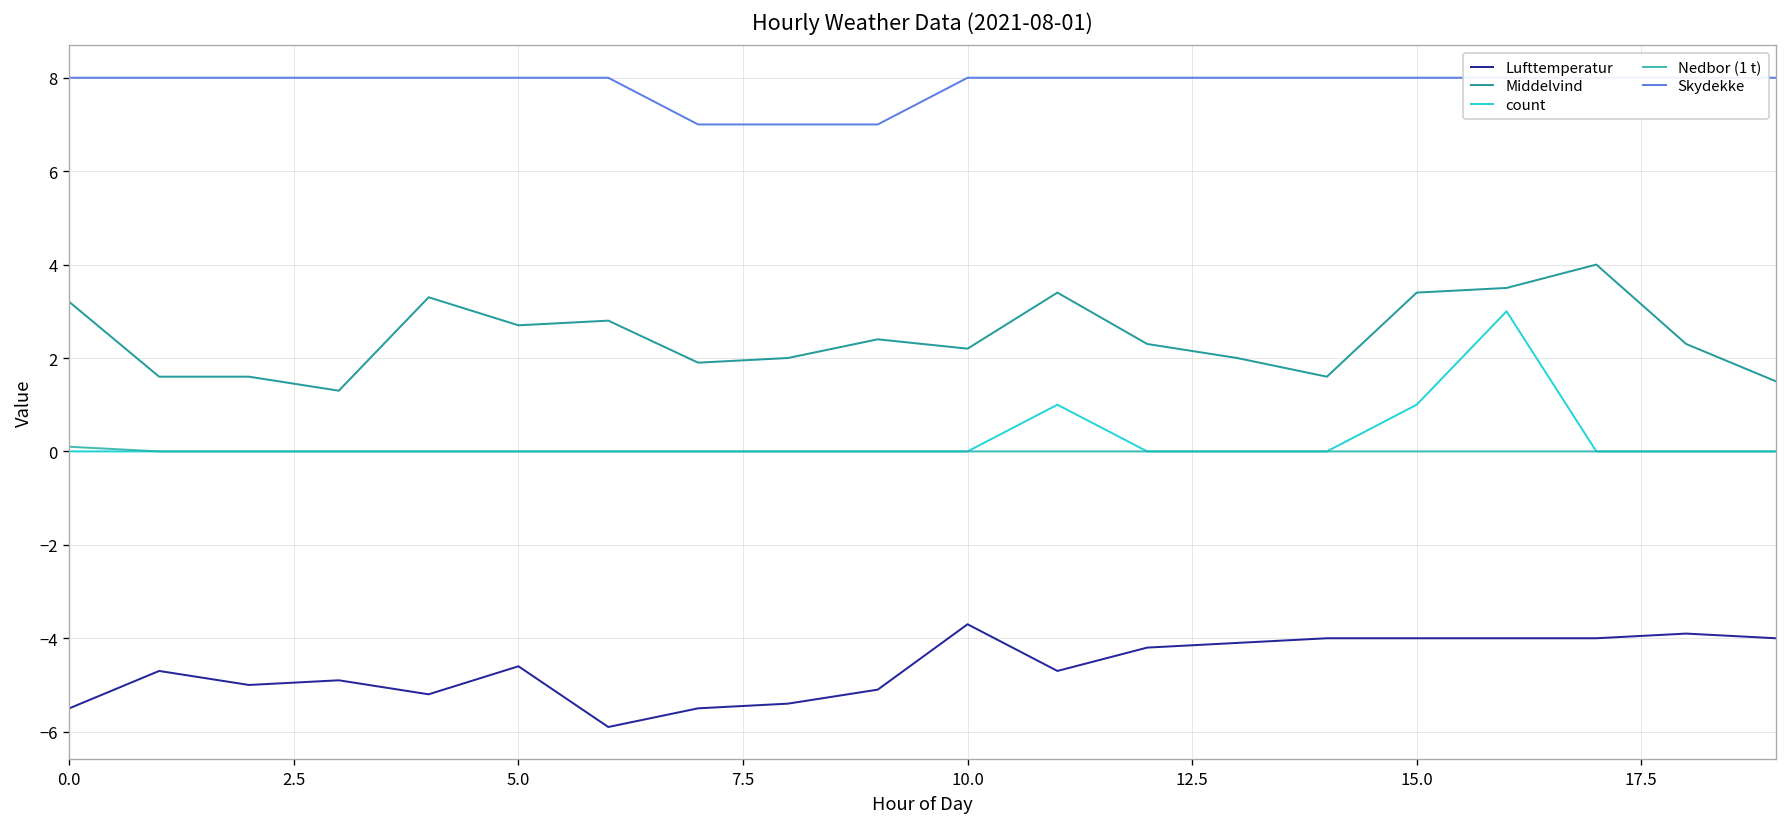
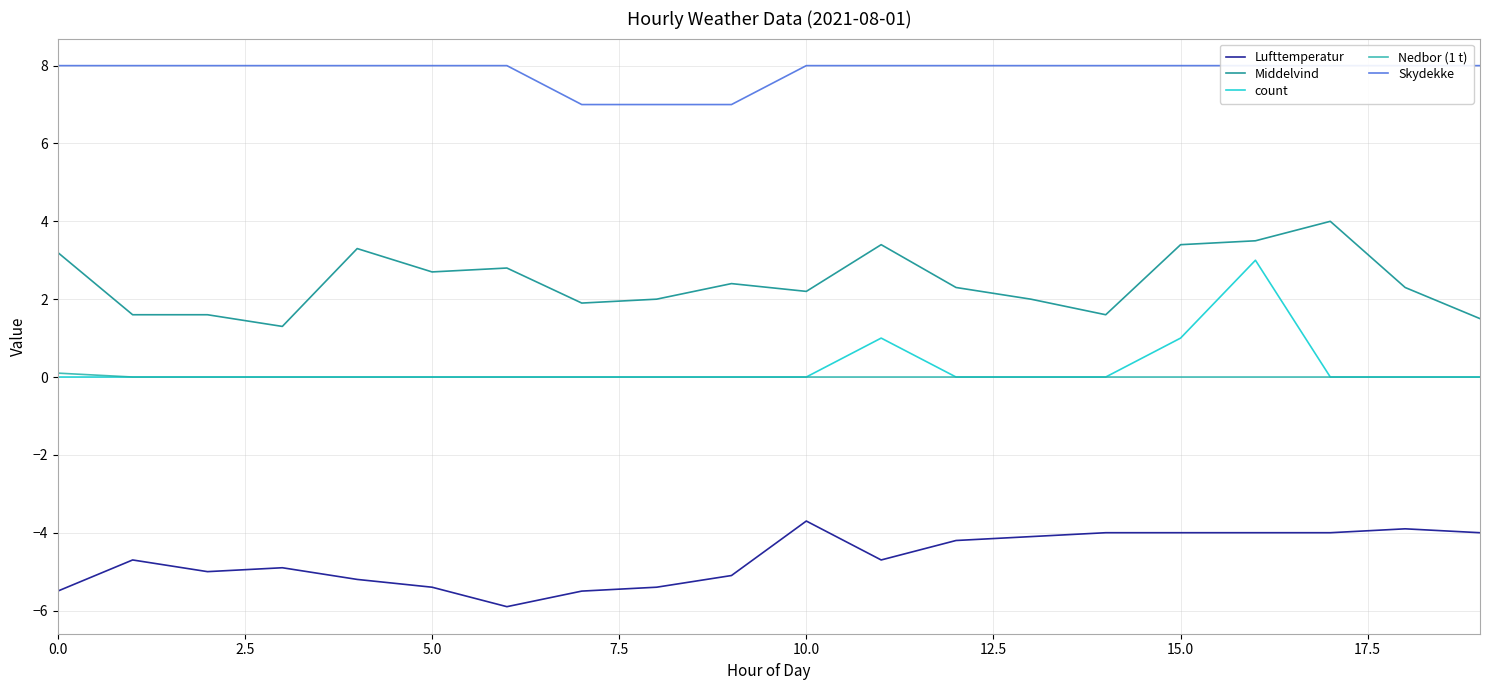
Lufttemperatur, 5.0: -4.6 -> -5.4
